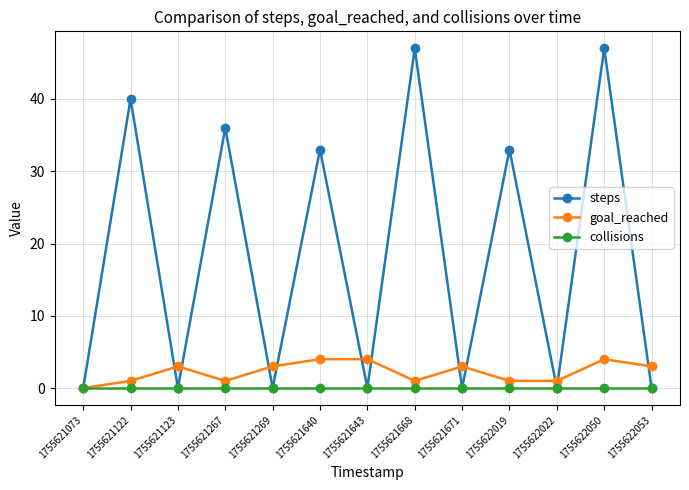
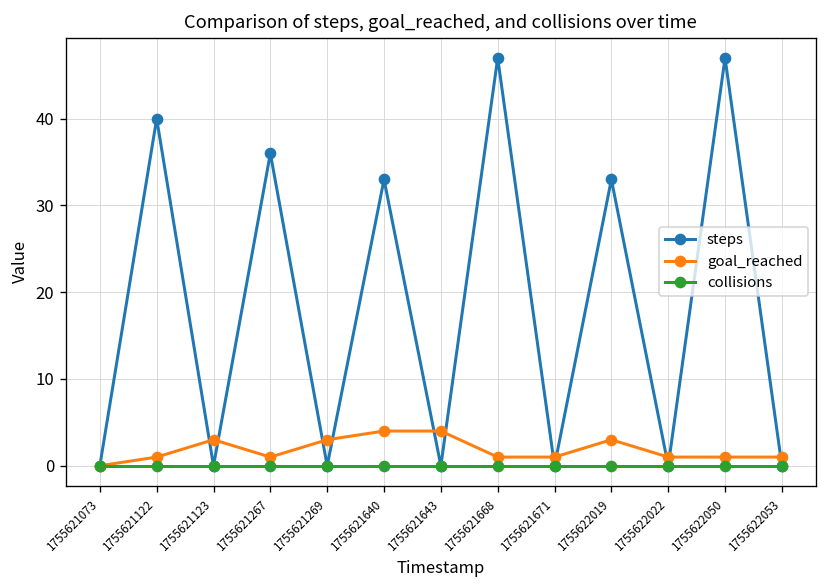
goal_reached, 1755621671: 3 -> 1
goal_reached, 1755622019: 1 -> 3
goal_reached, 1755622050: 4 -> 1
goal_reached, 1755622053: 3 -> 1
